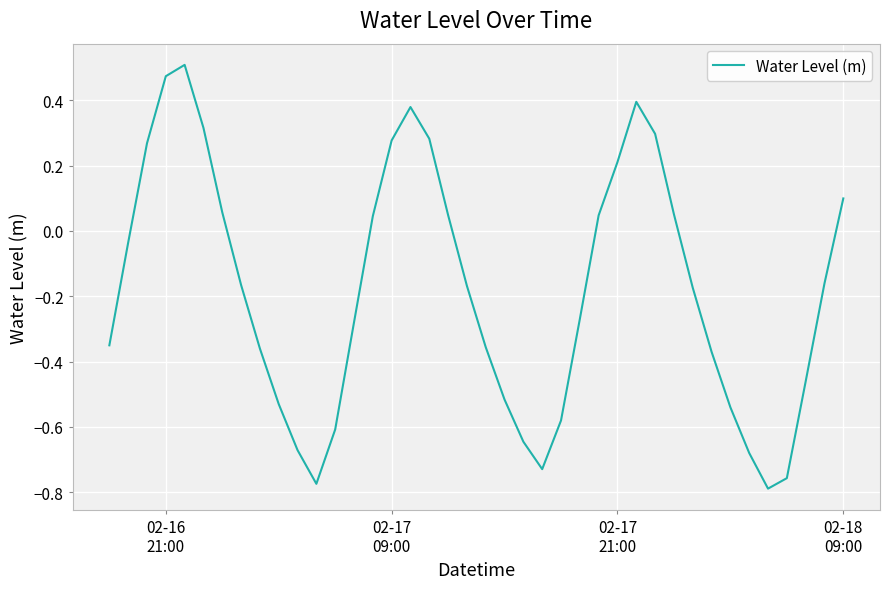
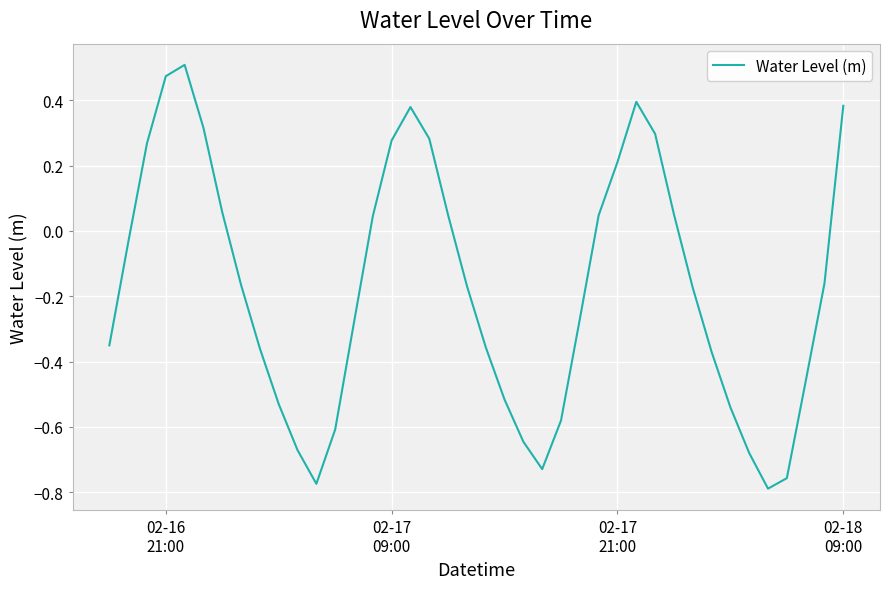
02-18 09:00: 0.10 -> 0.38
